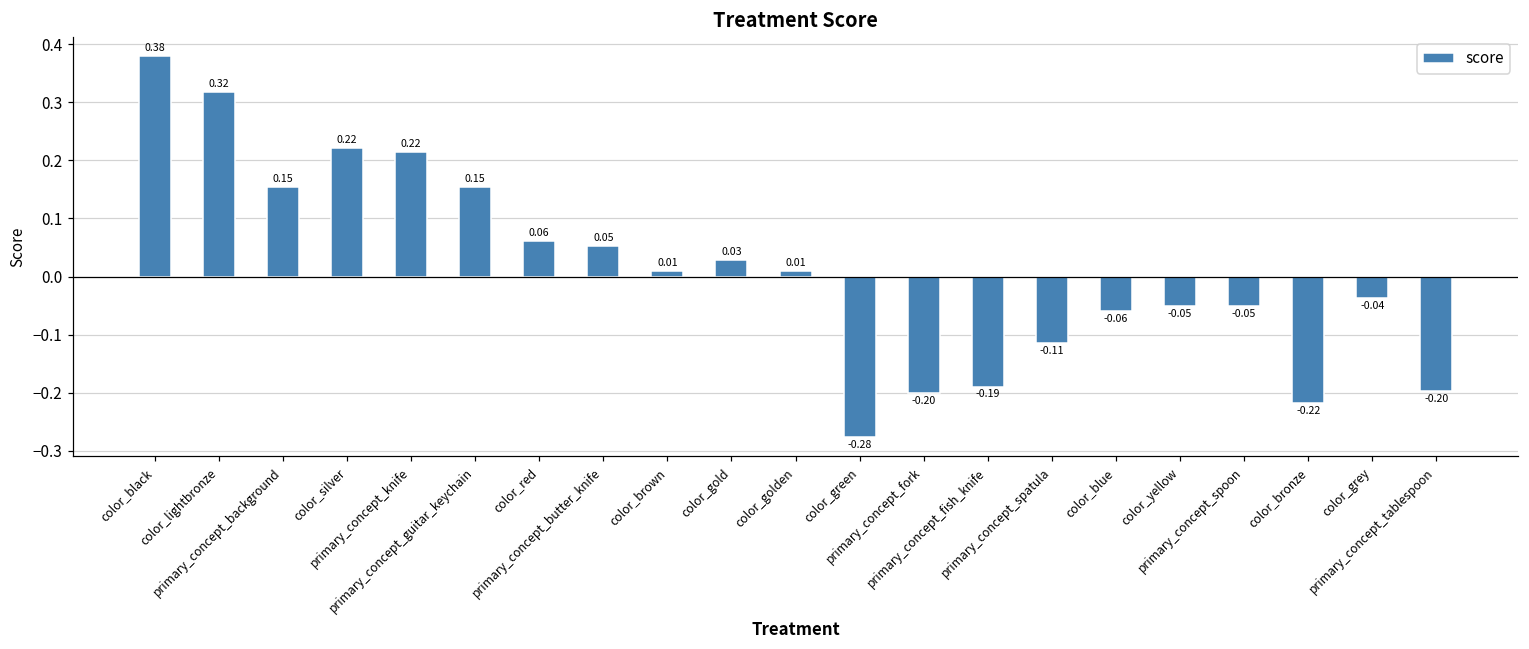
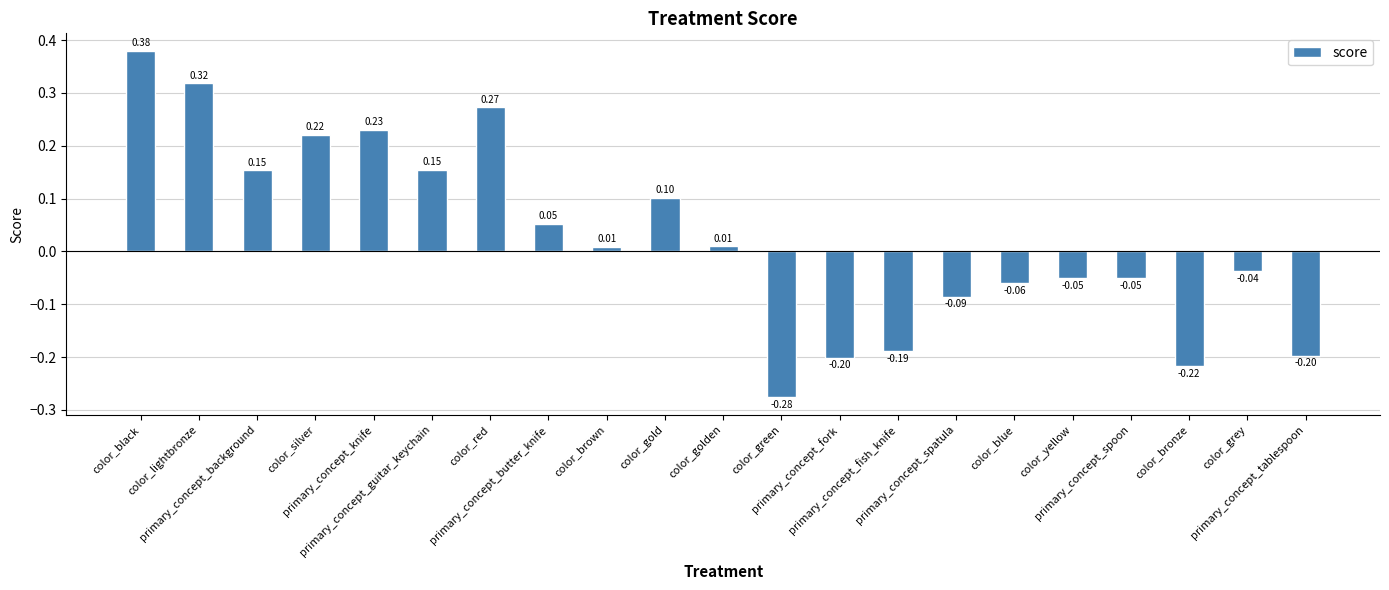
primary_concept_knife: 0.22 -> 0.23
color_red: 0.06 -> 0.27
color_gold: 0.03 -> 0.10
primary_concept_spatula: -0.11 -> -0.09
